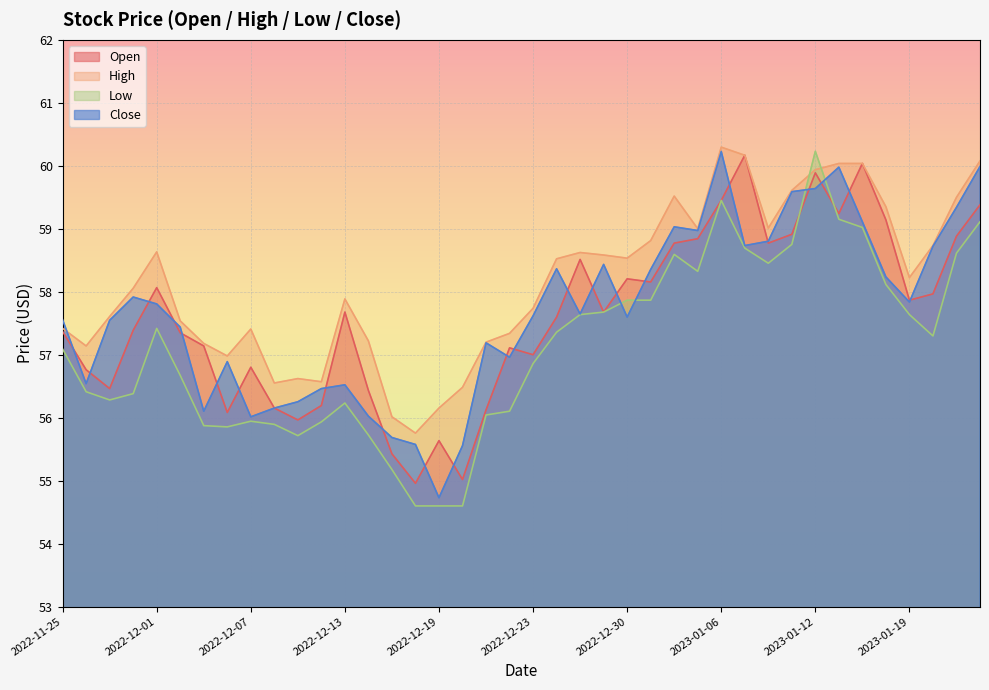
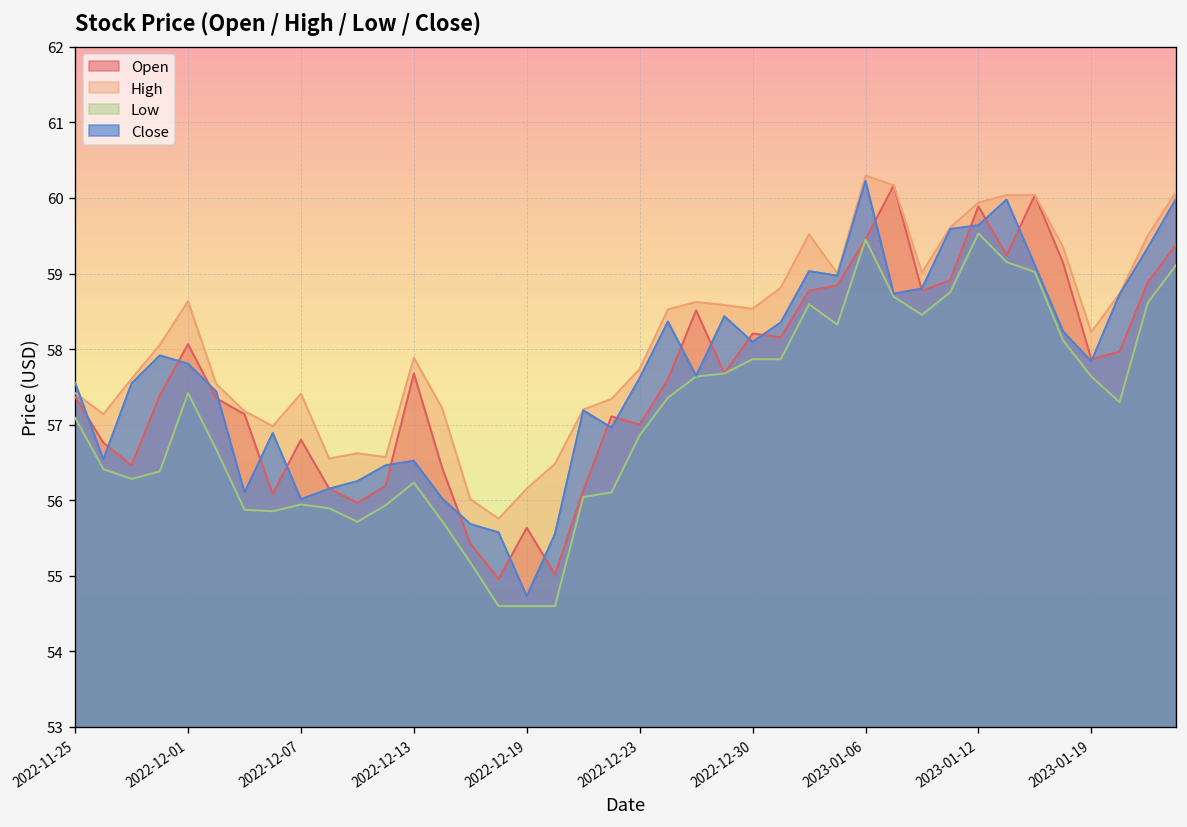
Close, 2022-12-30: 57.6 -> 58.1
Low, 2023-01-12: 60.2 -> 59.5
